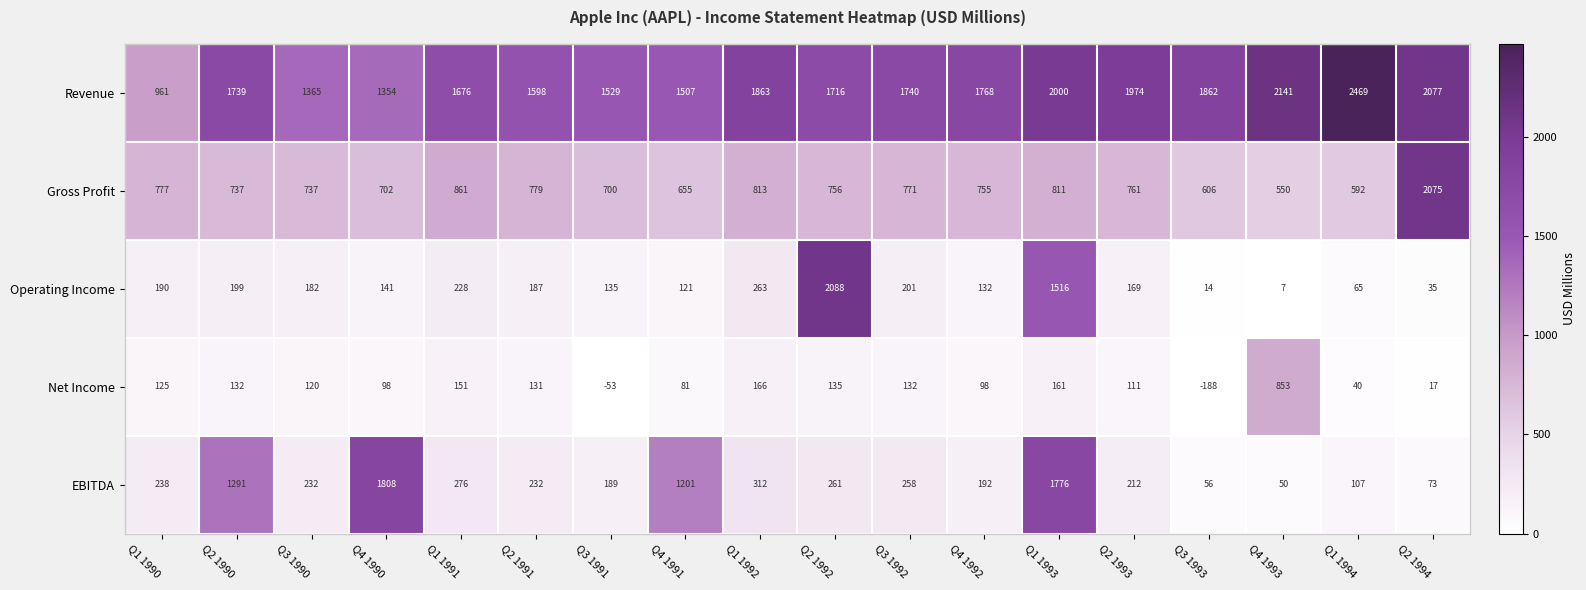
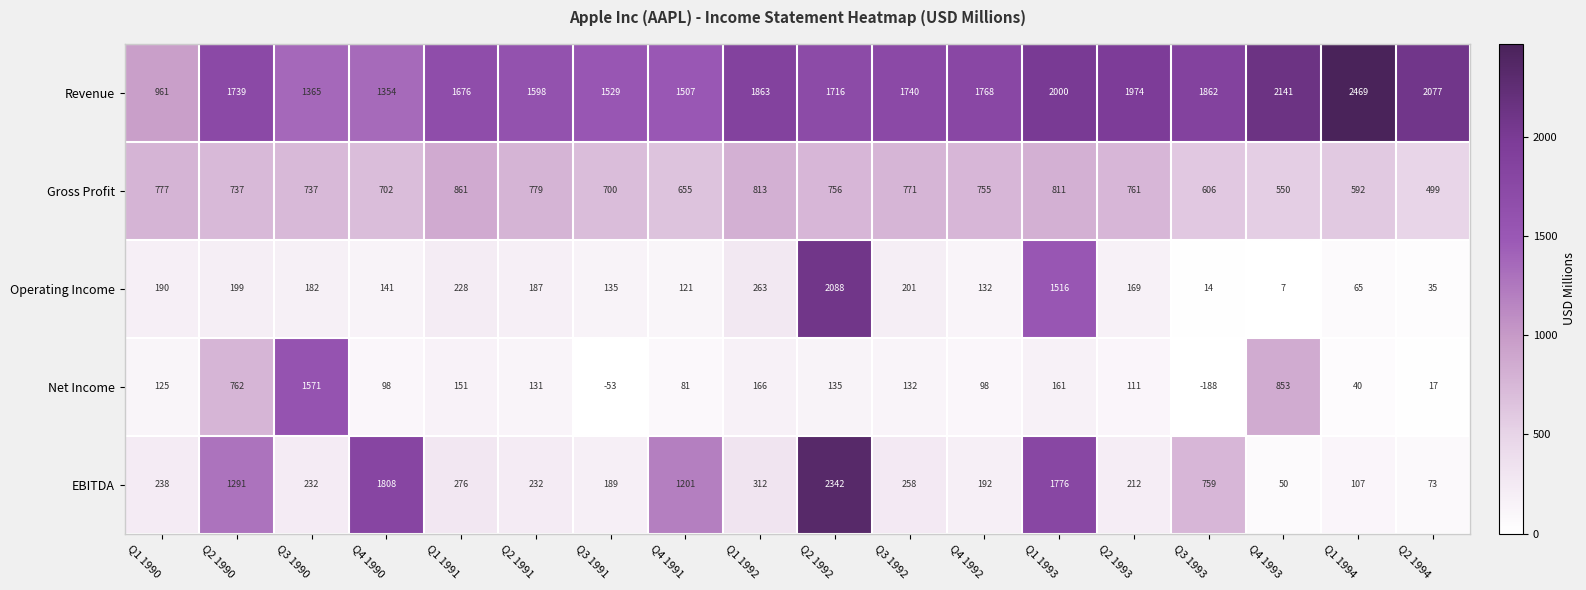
Gross Profit, Q2 1994: 2075 -> 499
Net Income, Q2 1990: 132 -> 762
Net Income, Q3 1990: 120 -> 1571
EBITDA, Q2 1992: 261 -> 2342
EBITDA, Q3 1993: 56 -> 759
